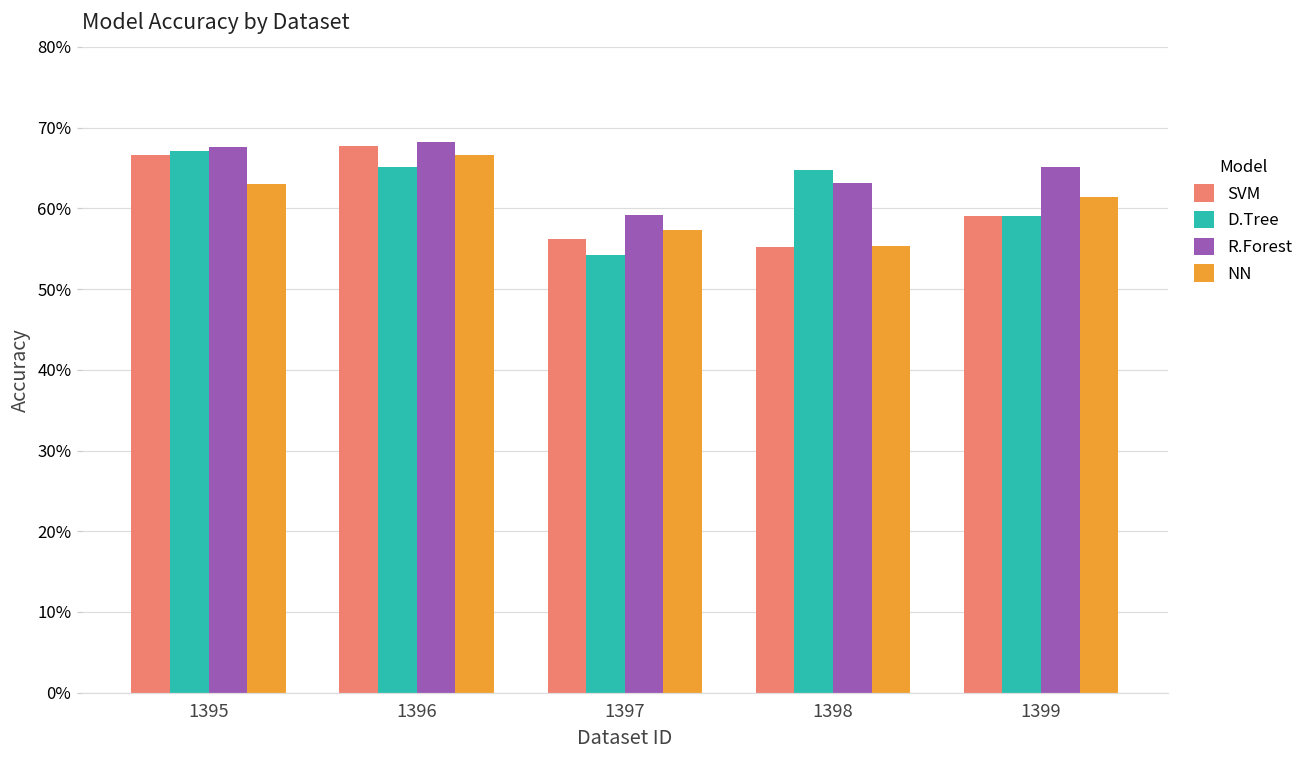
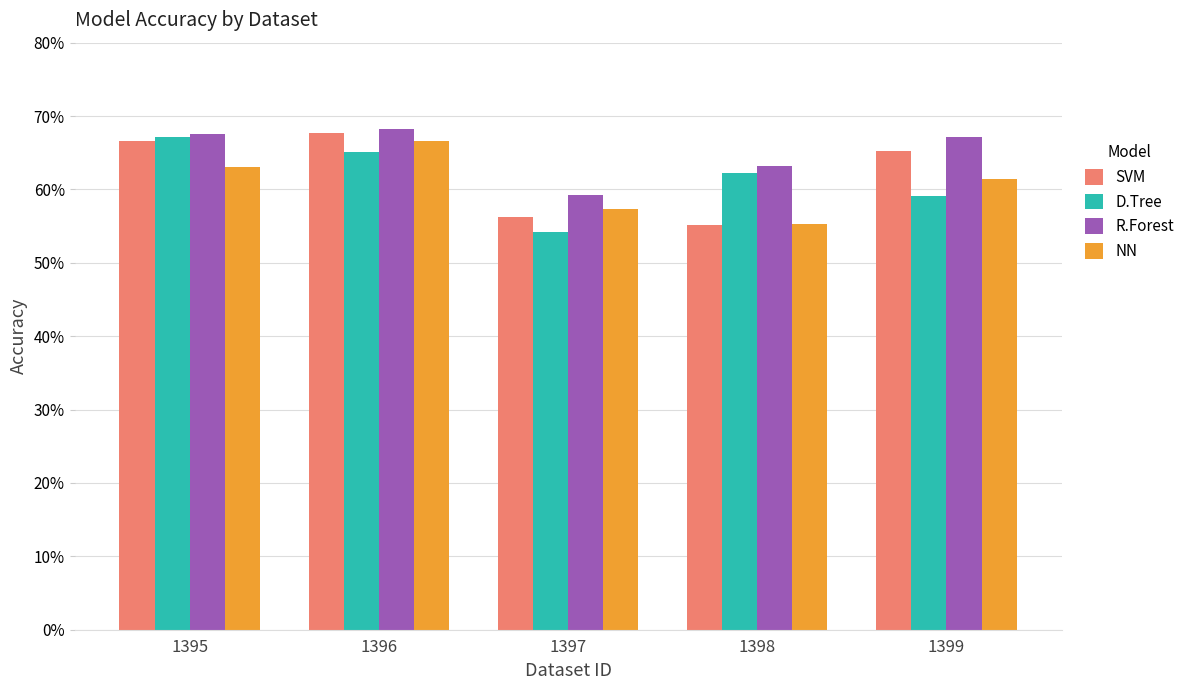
D.Tree, 1398: 65% -> 62%
SVM, 1399: 59% -> 65%
R.Forest, 1399: 65% -> 67%
